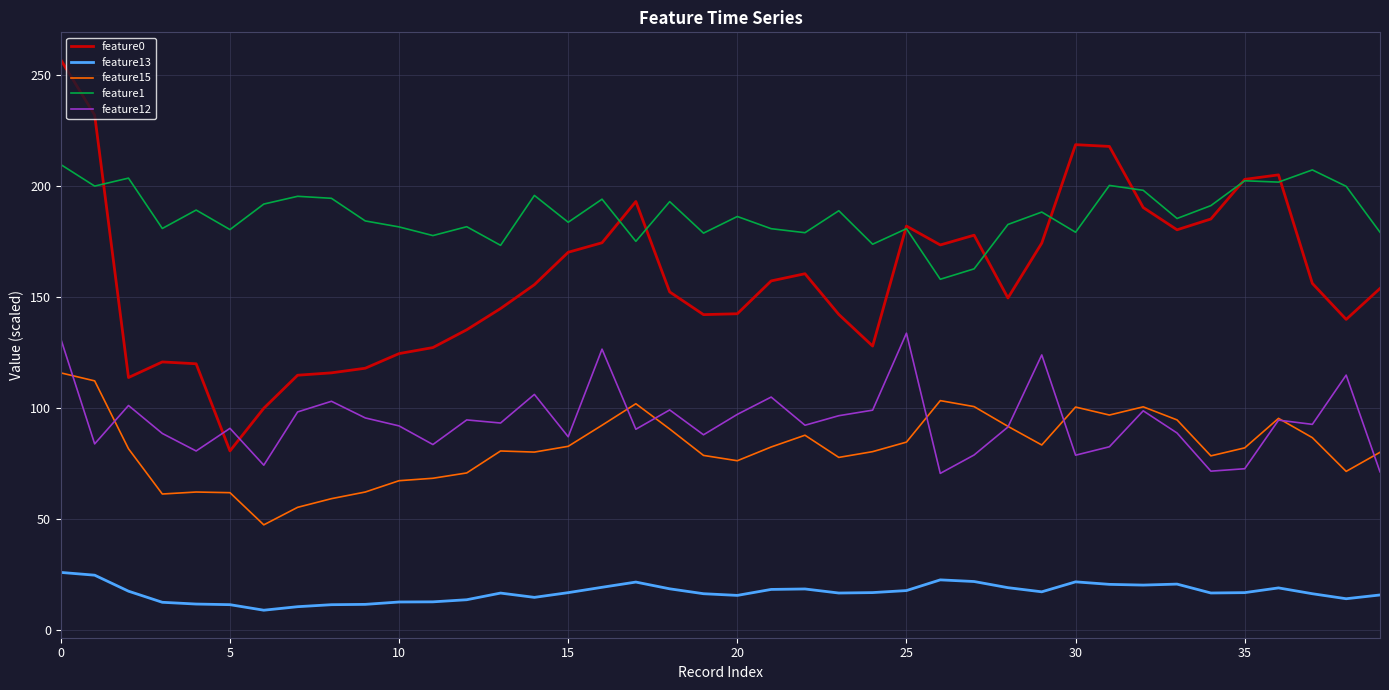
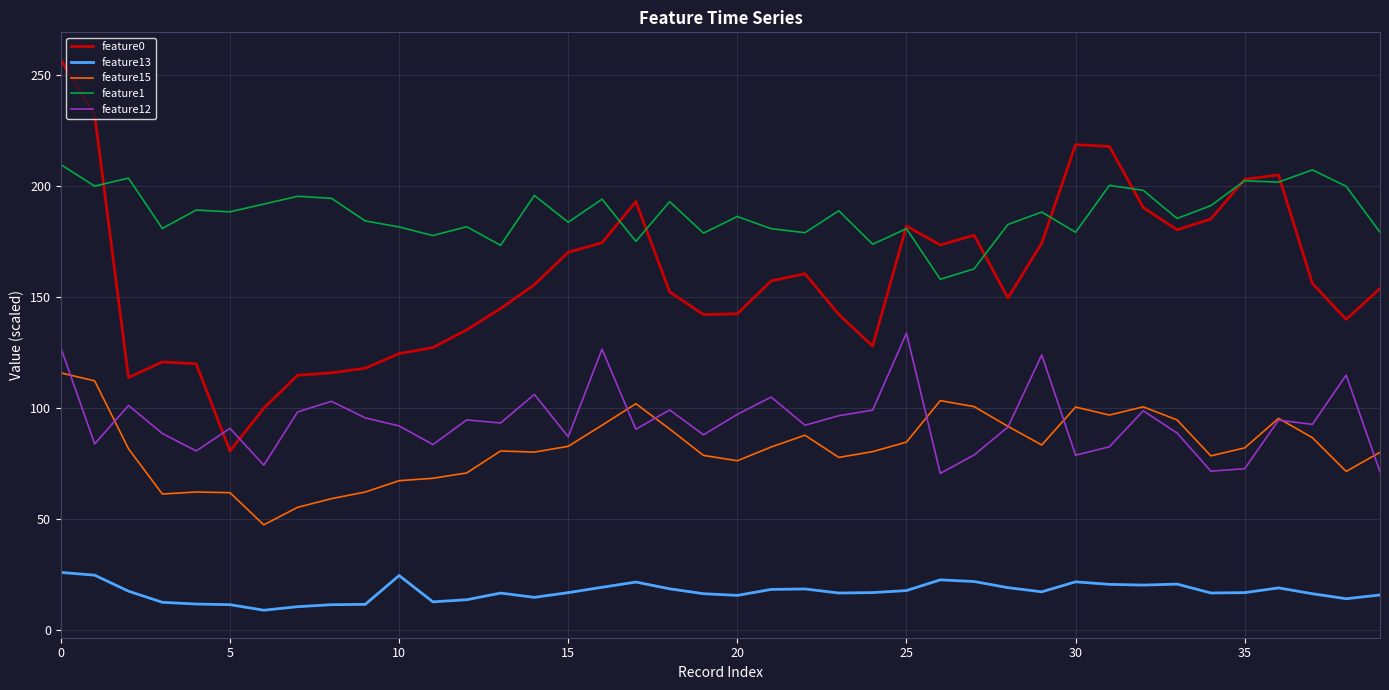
feature12, 0: 131 -> 127
feature1, 5: 180 -> 188
feature13, 10: 13 -> 24
